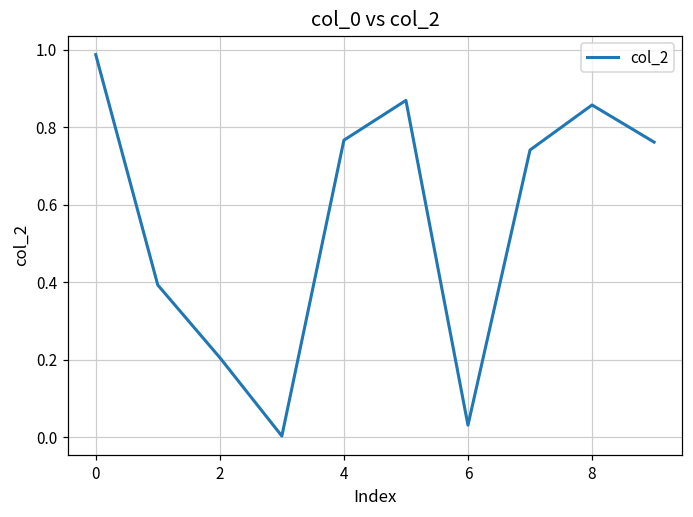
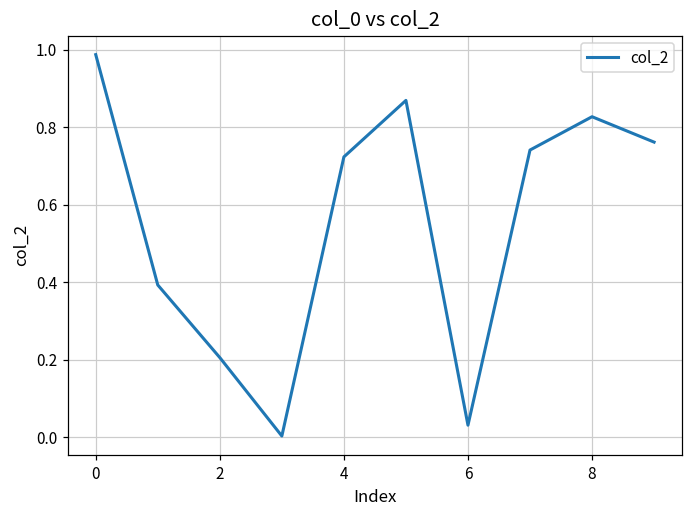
4: 0.77 -> 0.72
8: 0.86 -> 0.83
